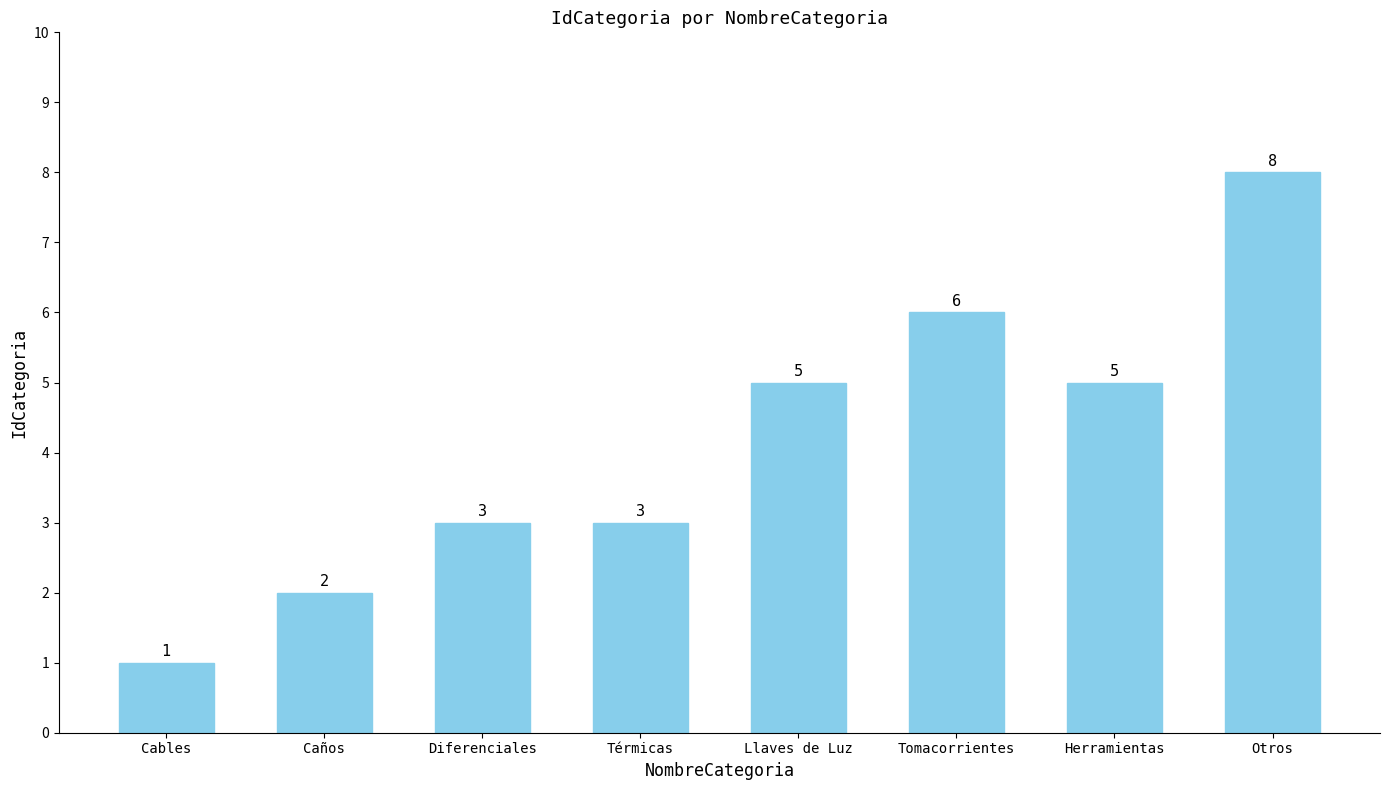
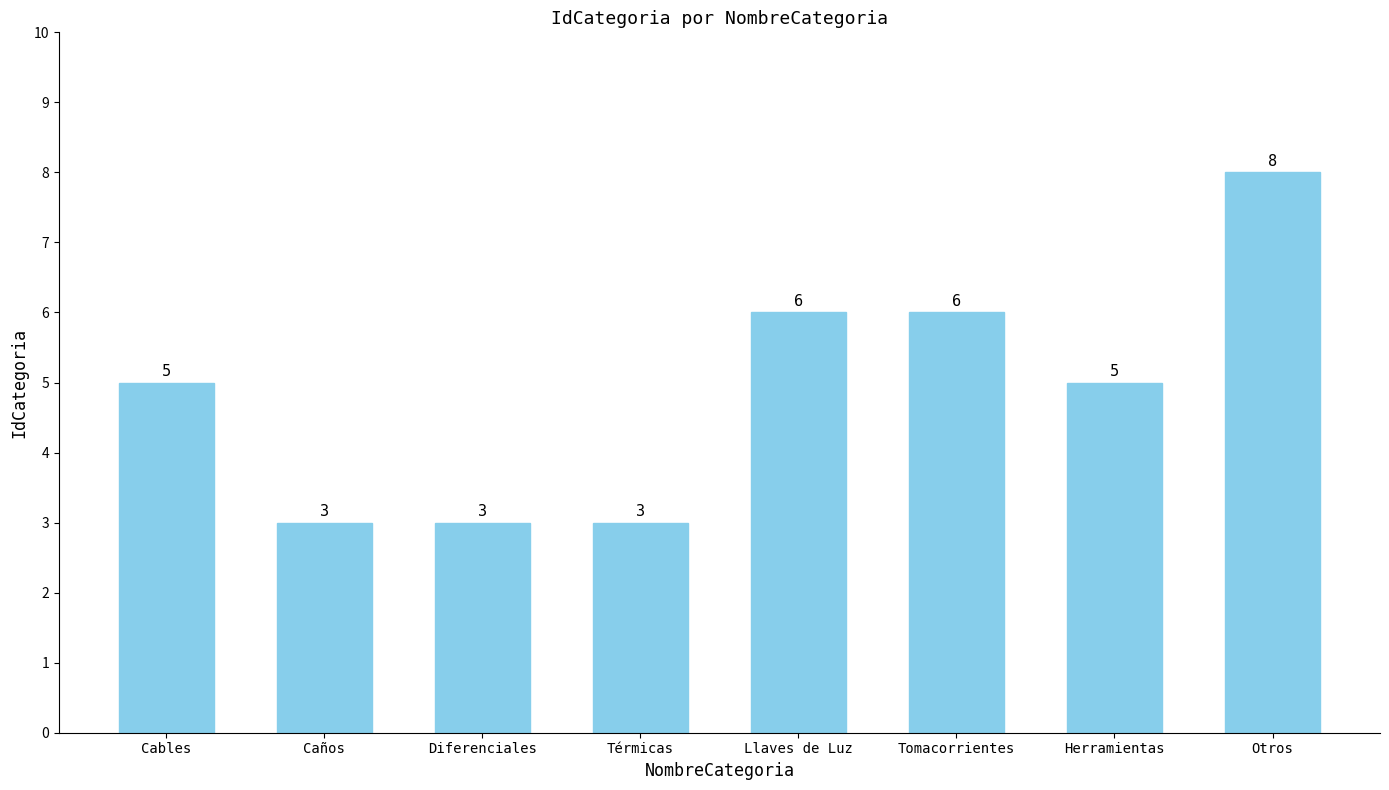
Cables: 1 -> 5
Caños: 2 -> 3
Llaves de Luz: 5 -> 6
